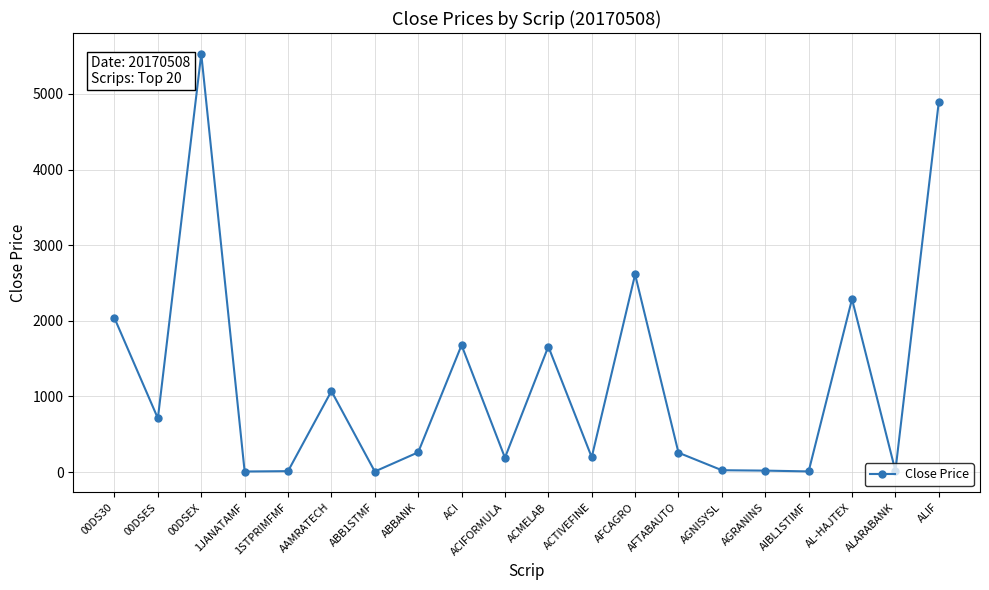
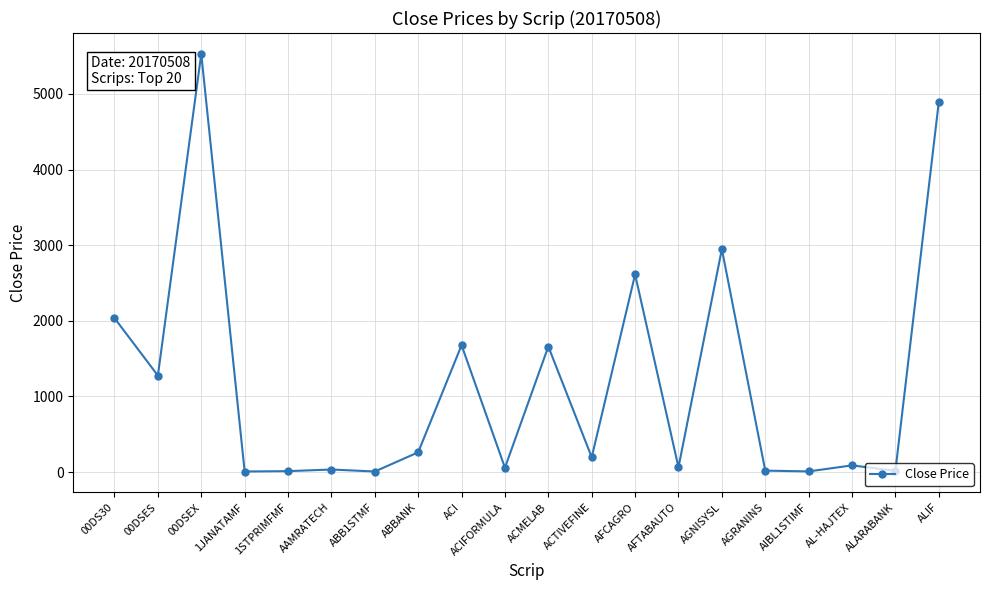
00DSES: 700 -> 1300
AAMRATECH: 1100 -> 0
ACIFORMULA: 200 -> 100
AFTABAUTO: 300 -> 100
AGNISYSL: 0 -> 2900
AL-HAJTEX: 2300 -> 100
